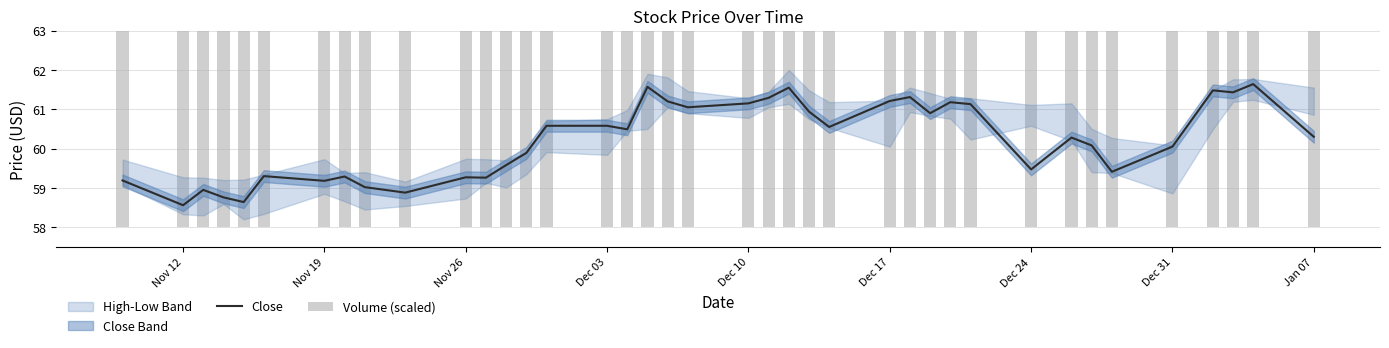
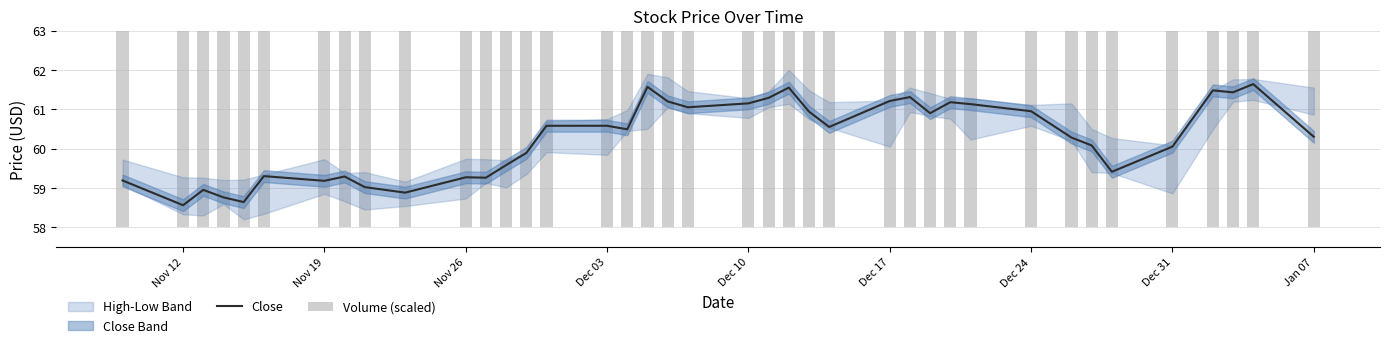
Close, Dec 24: 59.5 -> 61.0
